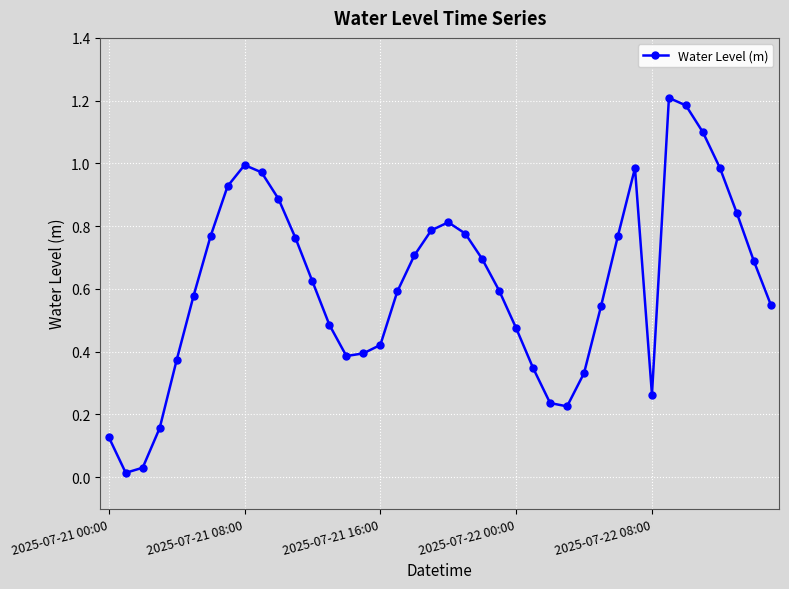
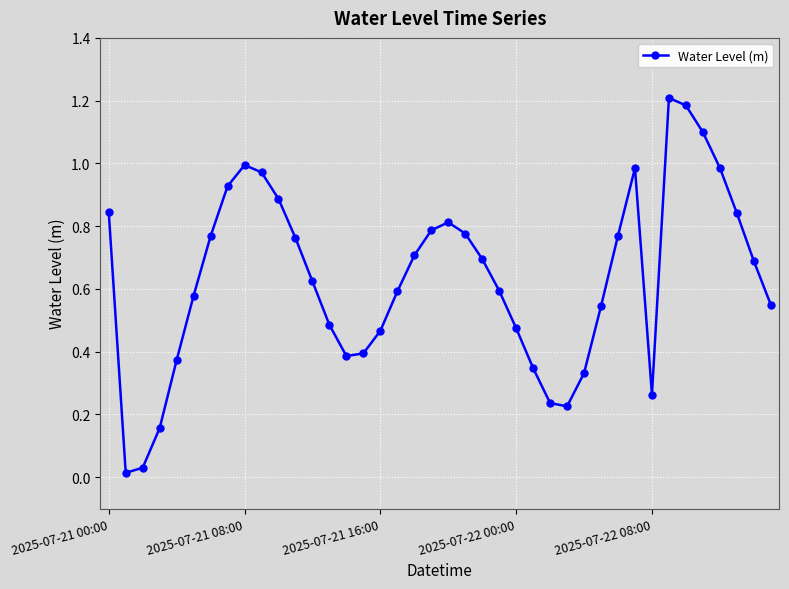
2025-07-21 00:00: 0.13 -> 0.84
2025-07-21 16:00: 0.42 -> 0.47
